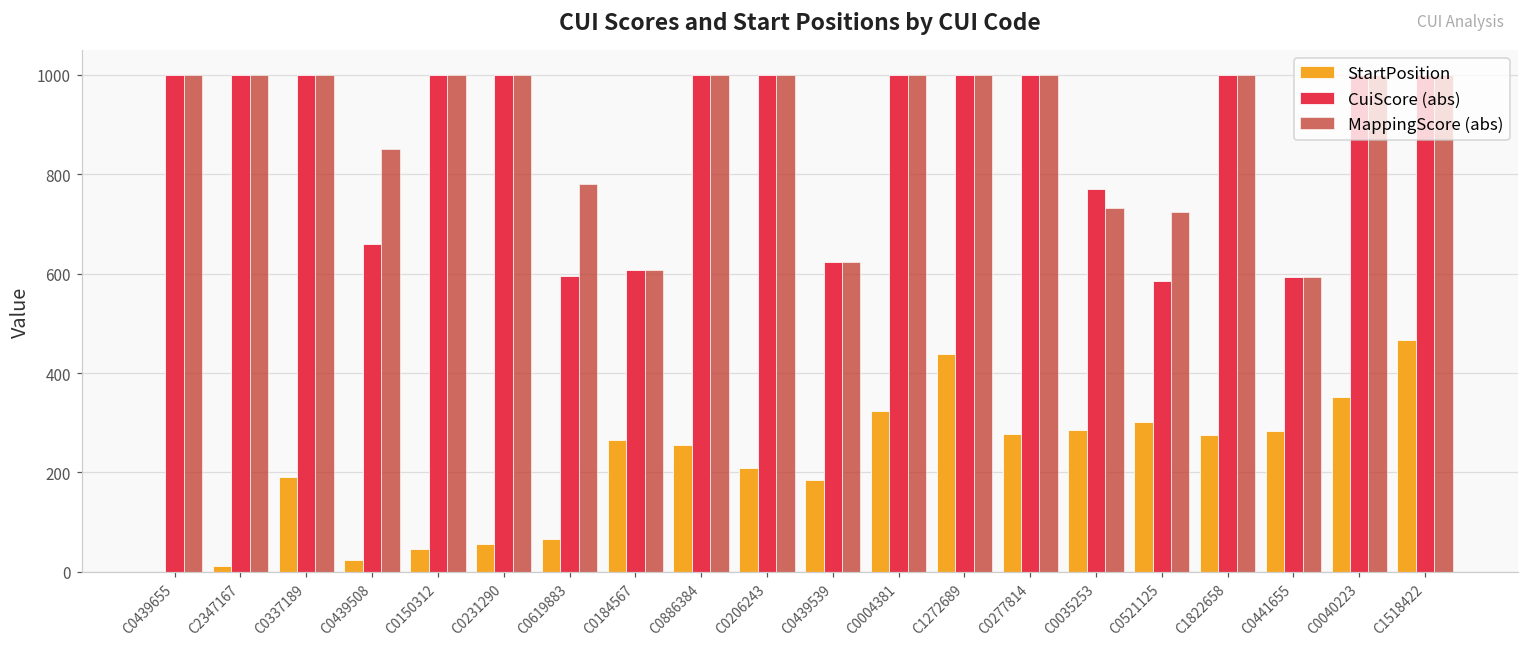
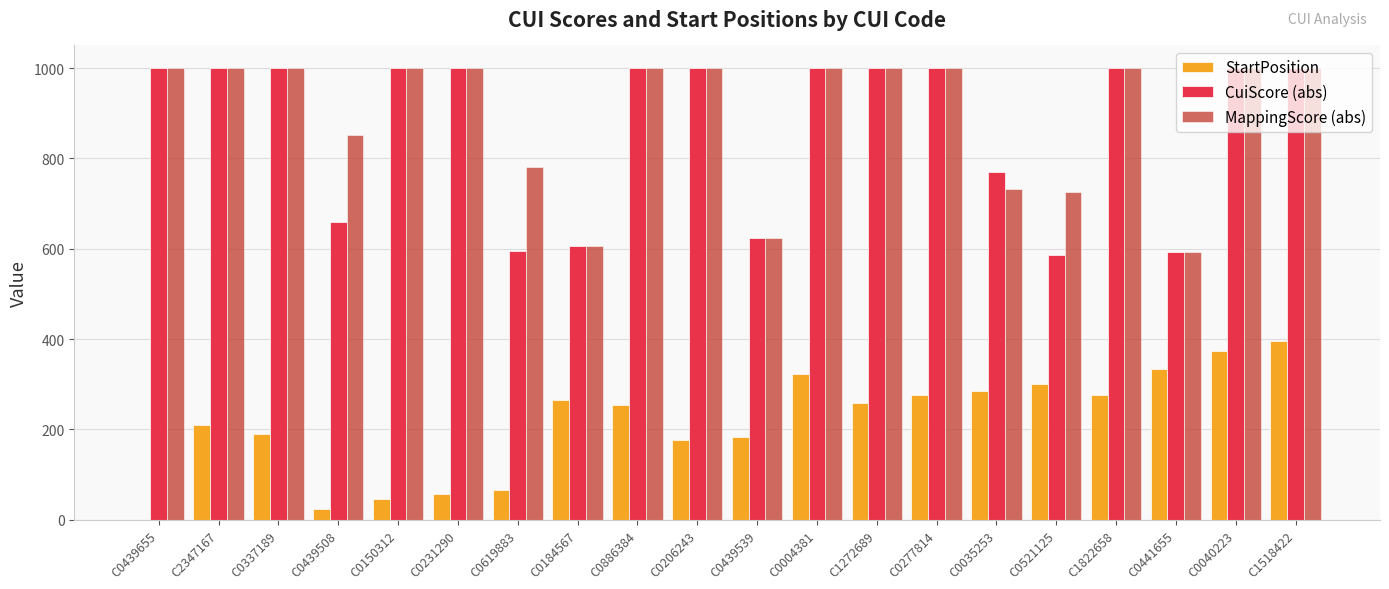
StartPosition, C2347167: 10 -> 210
StartPosition, C0206243: 210 -> 180
StartPosition, C1272689: 440 -> 260
StartPosition, C0441655: 280 -> 330
StartPosition, C0040223: 350 -> 370
StartPosition, C1518422: 470 -> 400
